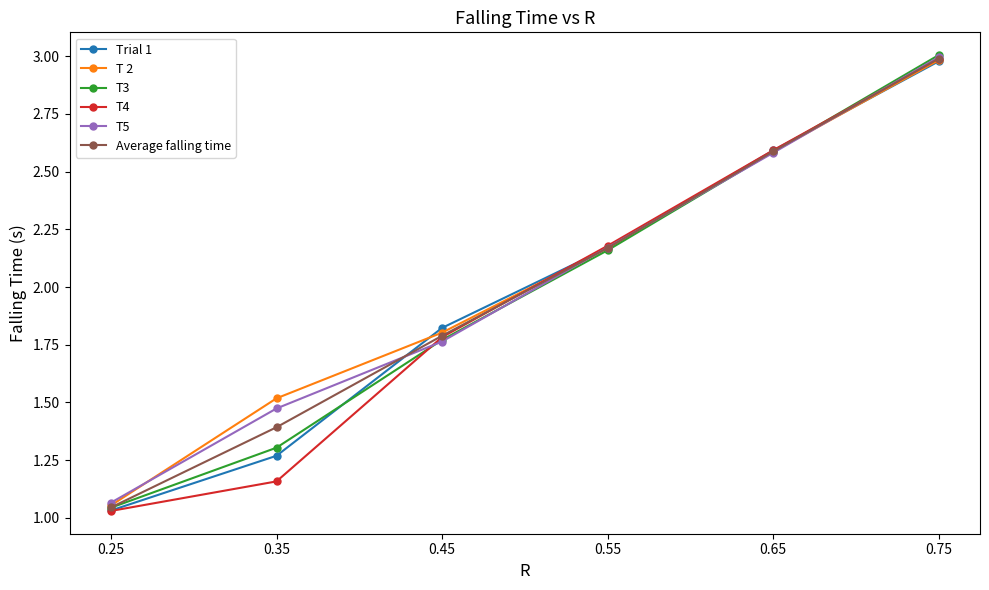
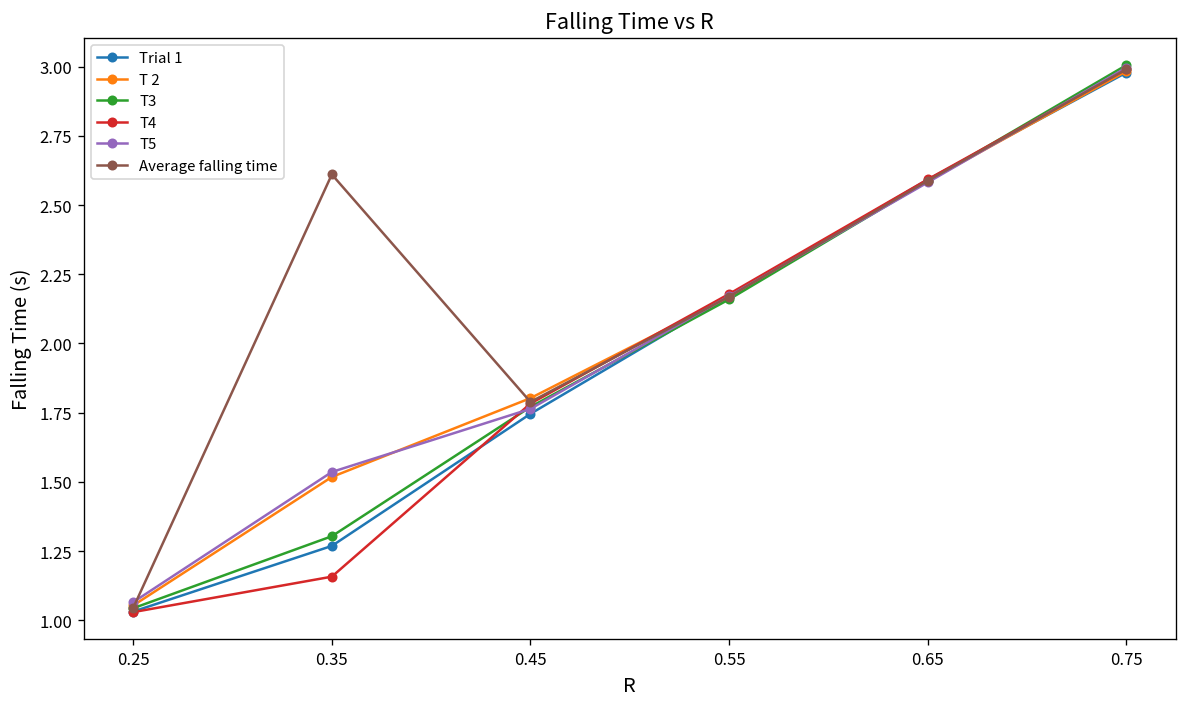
T5, 0.35: 1.47 -> 1.54
Average falling time, 0.35: 1.39 -> 2.61
Trial 1, 0.45: 1.82 -> 1.75
